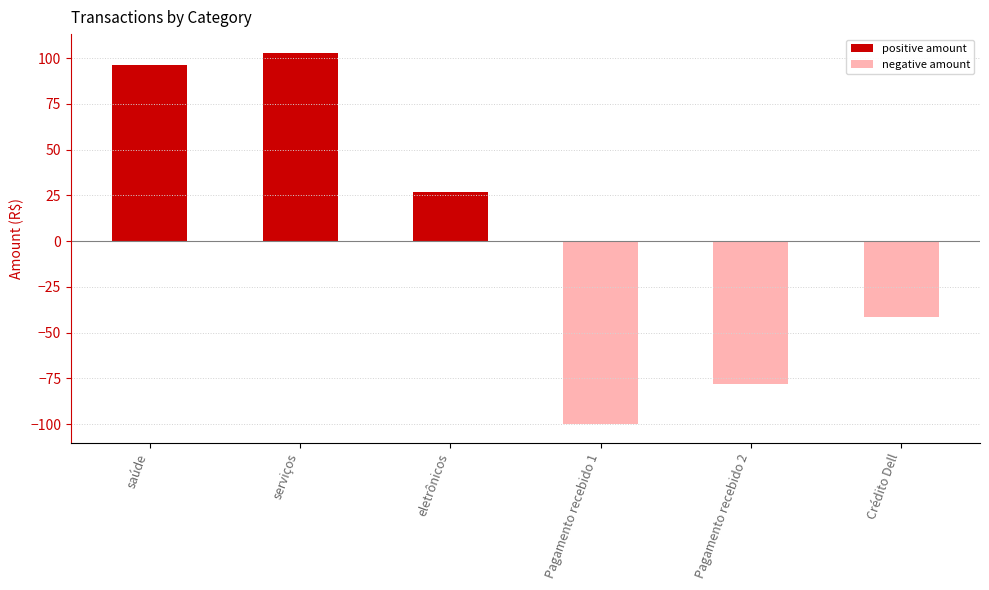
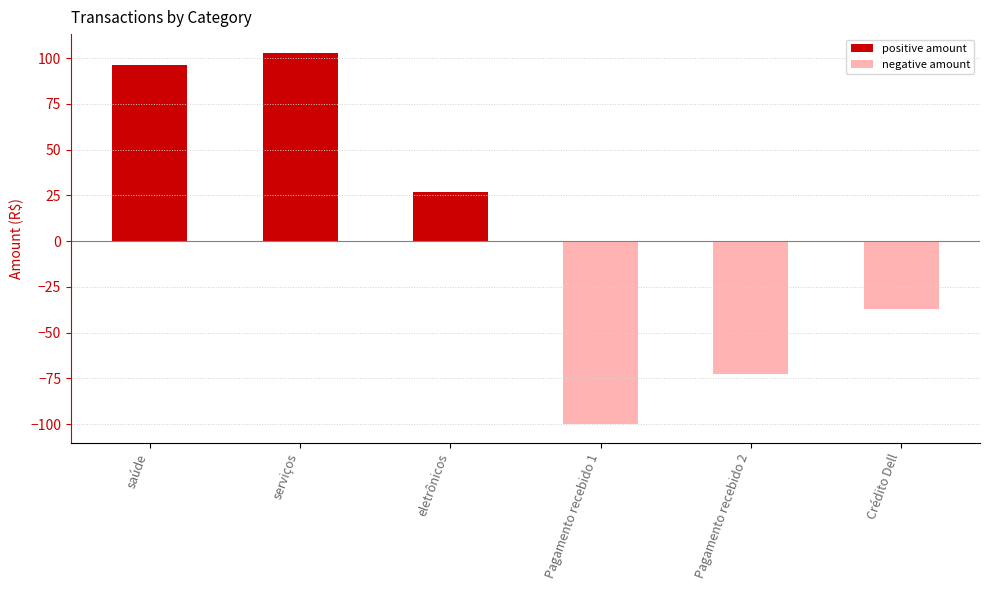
negative amount, Pagamento recebido 2: -78 -> -73
negative amount, Crédito Dell: -41 -> -37
